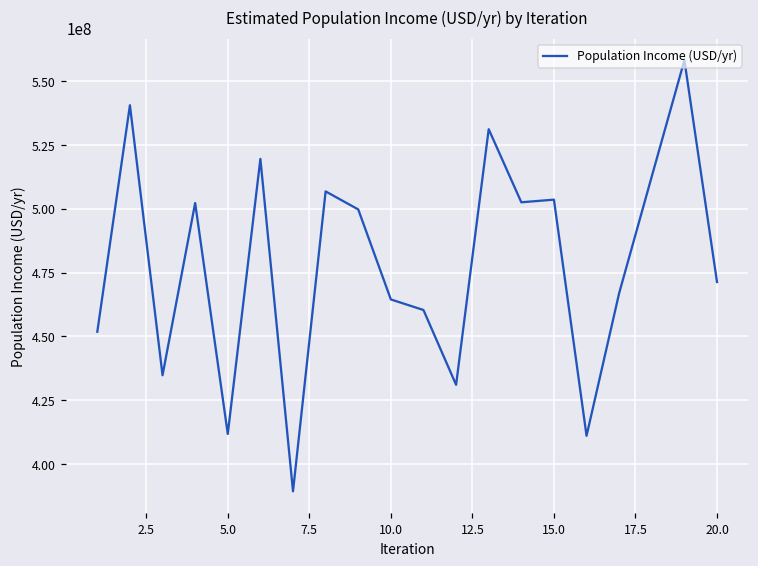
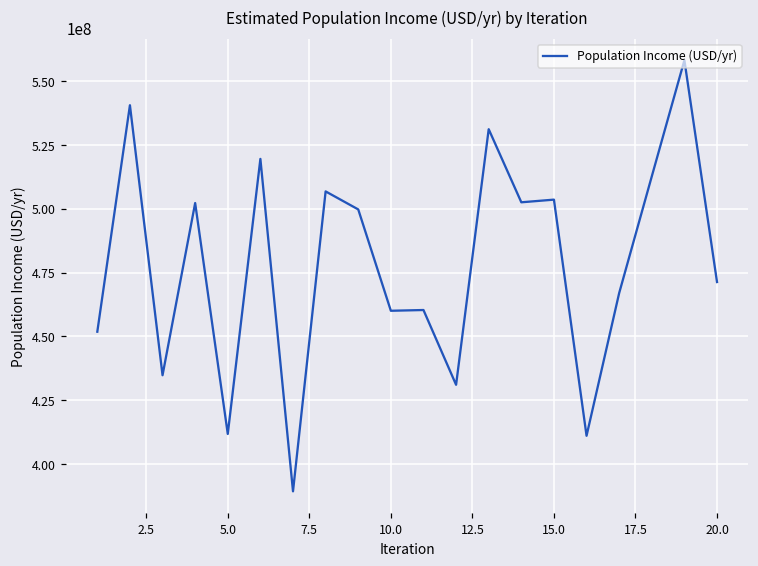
10.0: 465000000 -> 460000000
